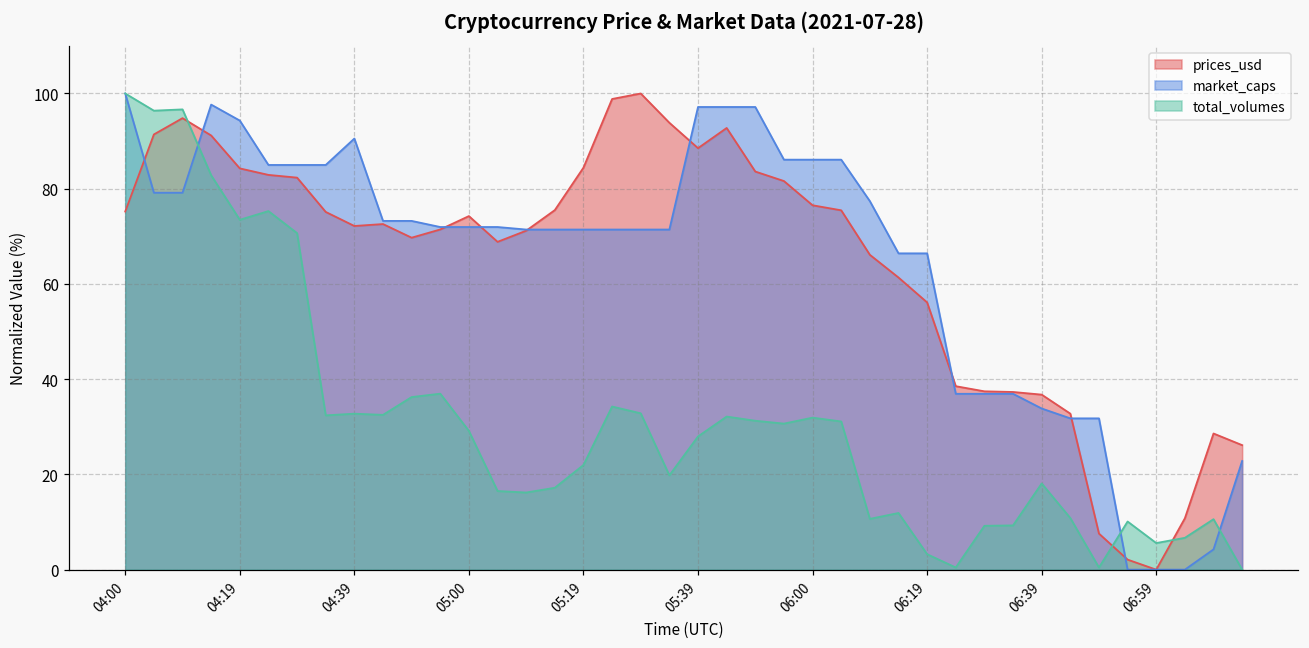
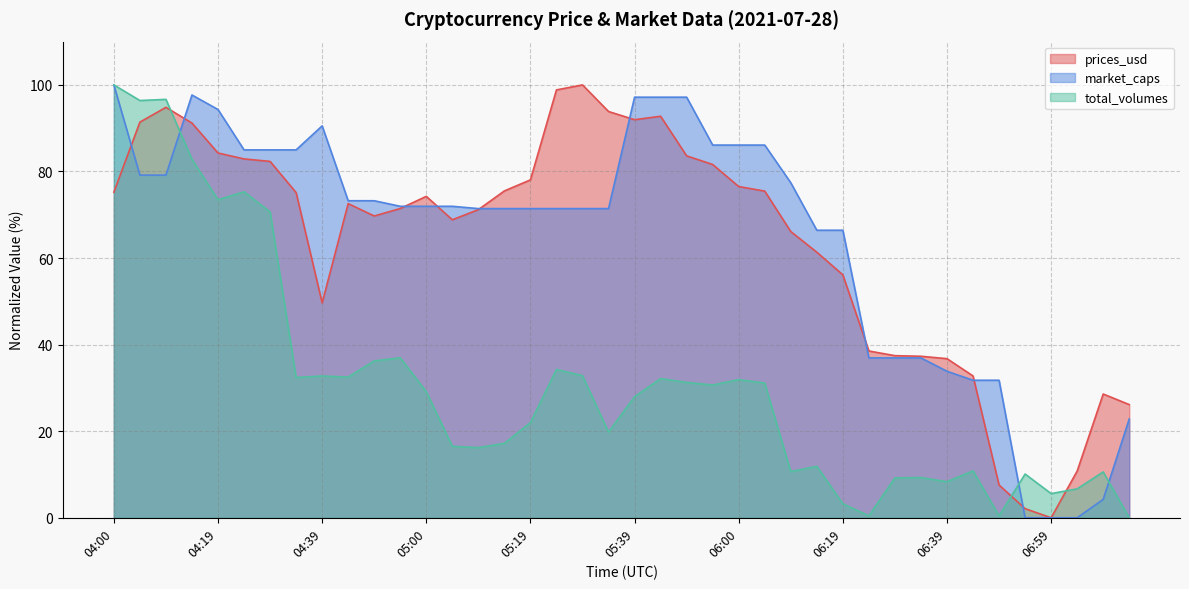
prices_usd, 04:39: 72 -> 50
prices_usd, 05:19: 84 -> 78
prices_usd, 05:39: 89 -> 92
total_volumes, 06:39: 18 -> 8
